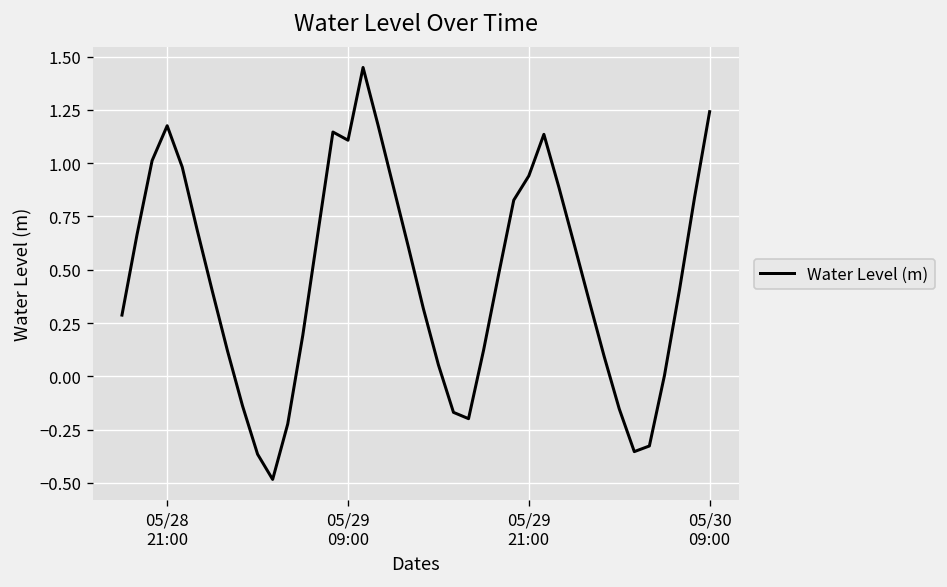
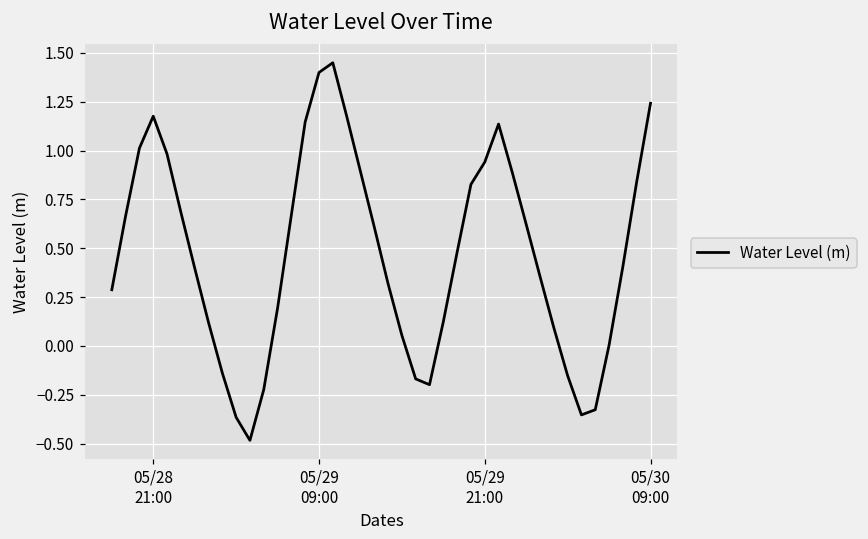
05/29 09:00: 1.11 -> 1.40
